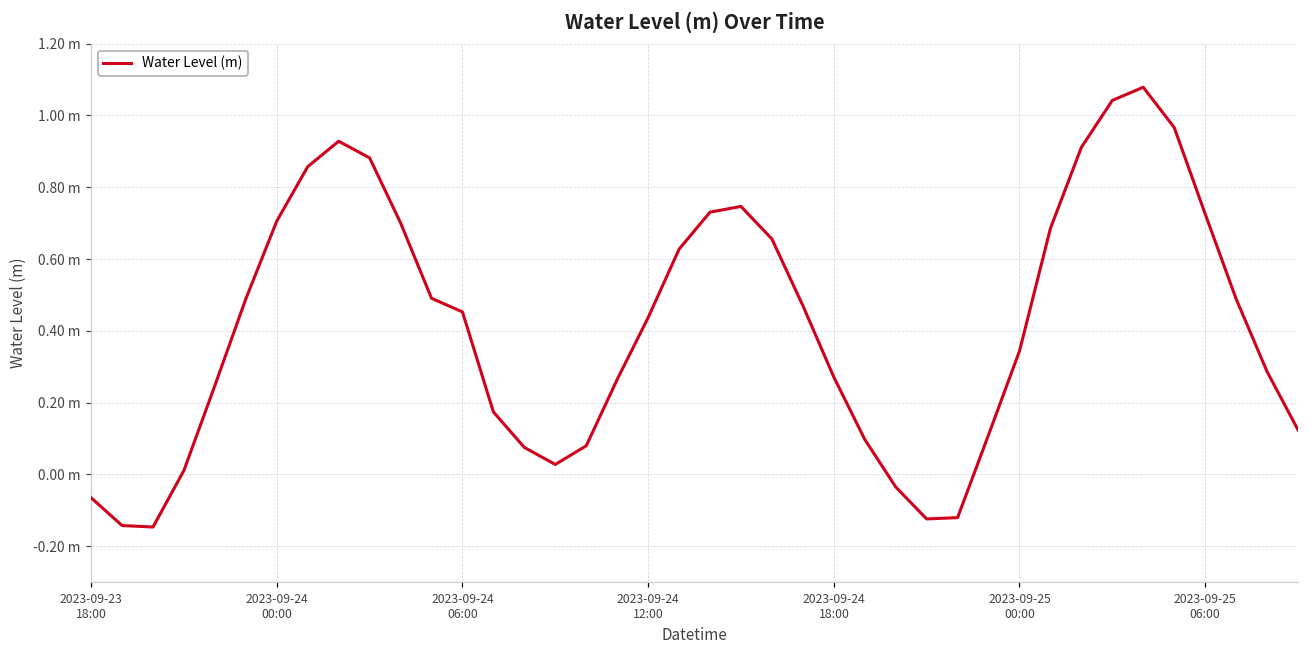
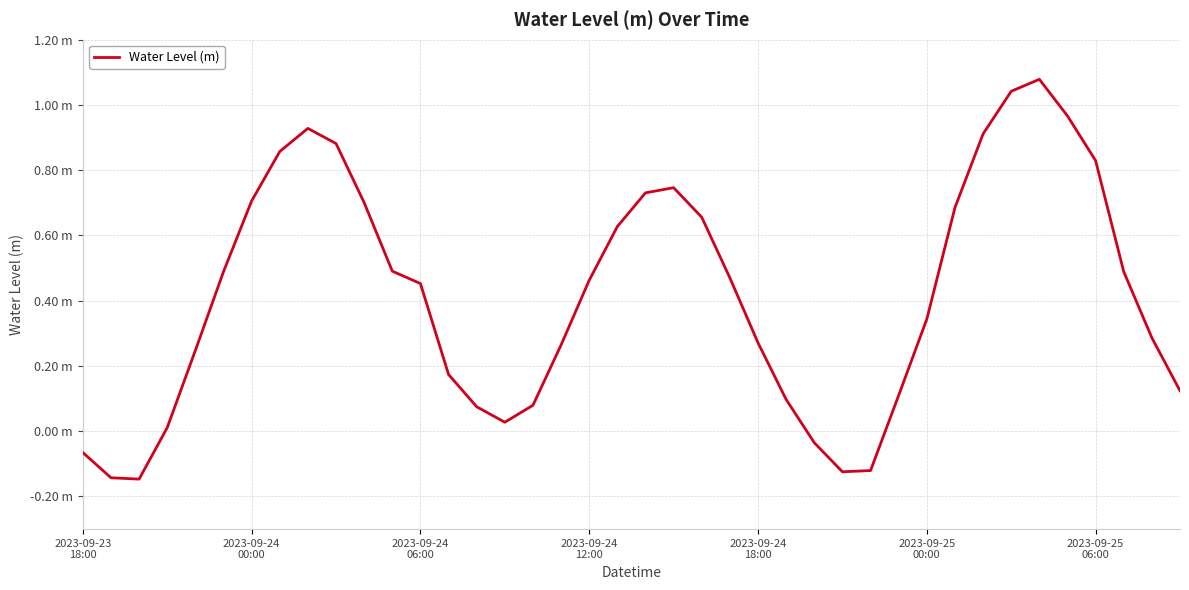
2023-09-24 12:00: 0.44 m -> 0.46 m
2023-09-25 06:00: 0.73 m -> 0.83 m
